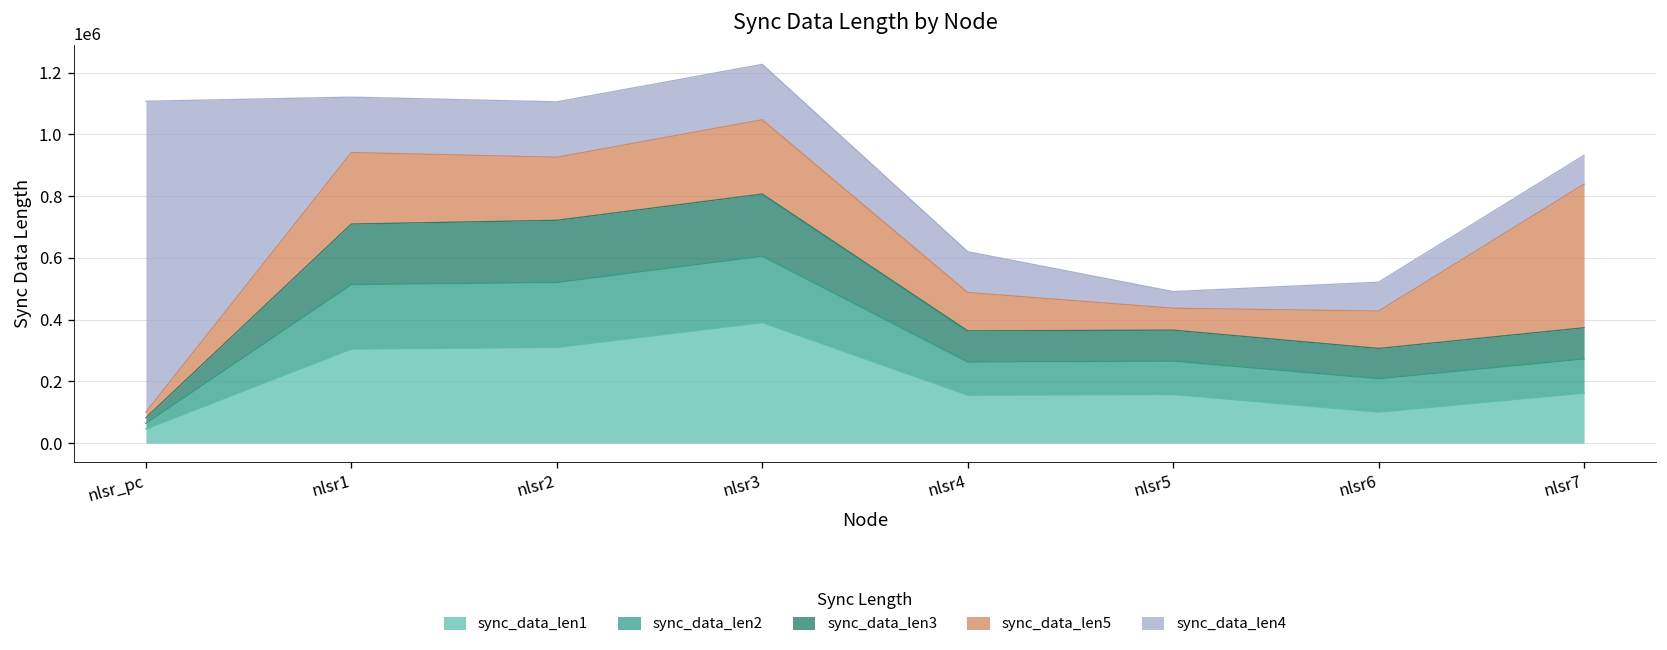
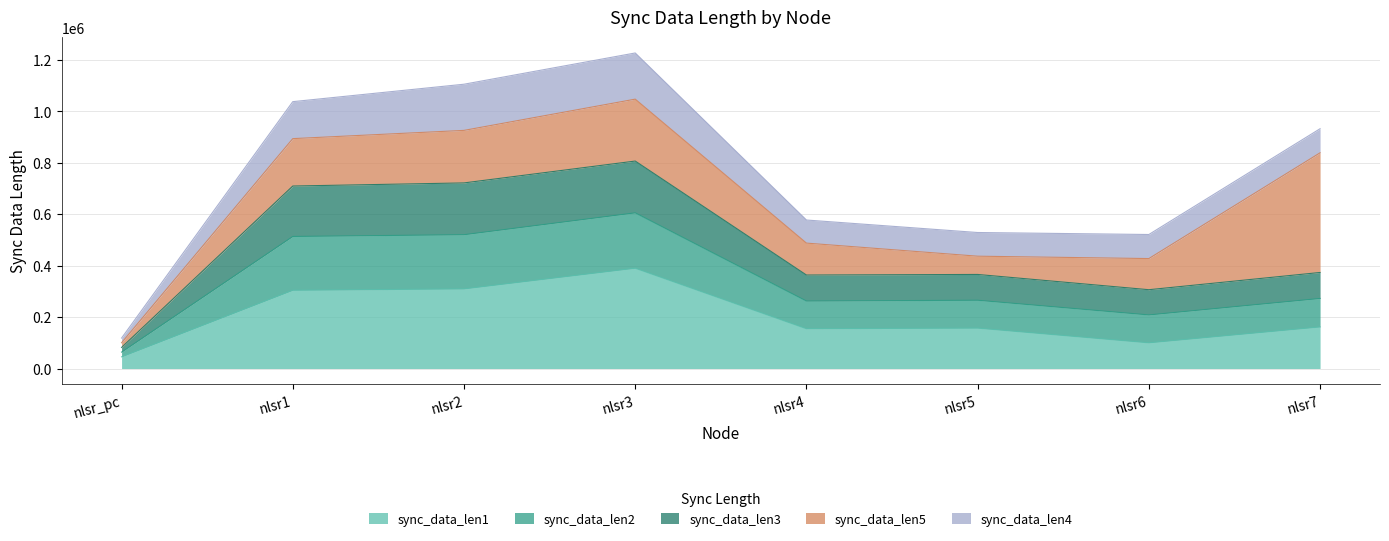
sync_data_len4, nlsr_pc: 1010000 -> 20000
sync_data_len5, nlsr1: 230000 -> 180000
sync_data_len4, nlsr1: 180000 -> 140000
sync_data_len4, nlsr4: 130000 -> 90000
sync_data_len4, nlsr5: 50000 -> 90000
